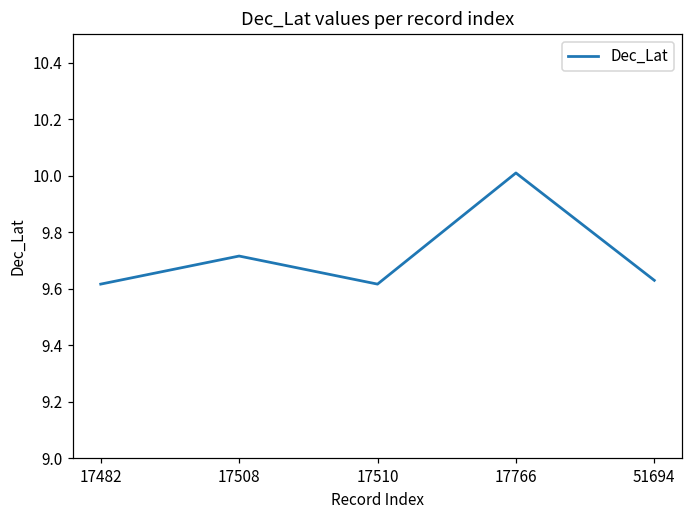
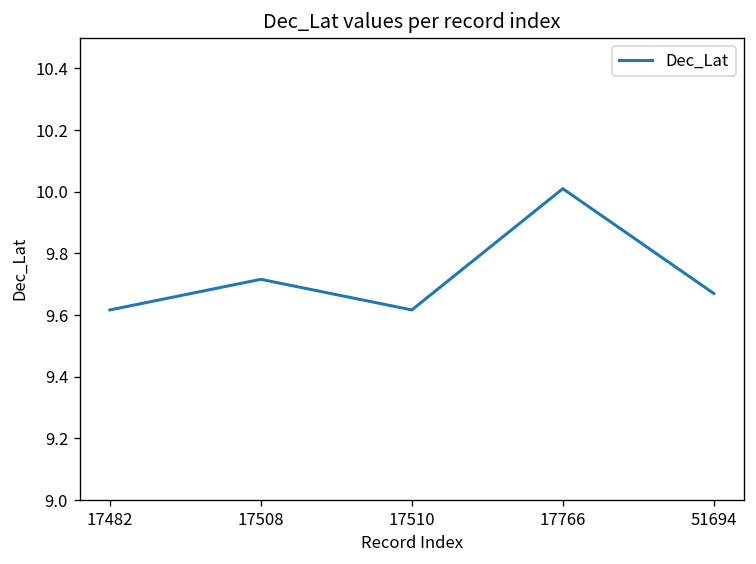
51694: 9.63 -> 9.67
